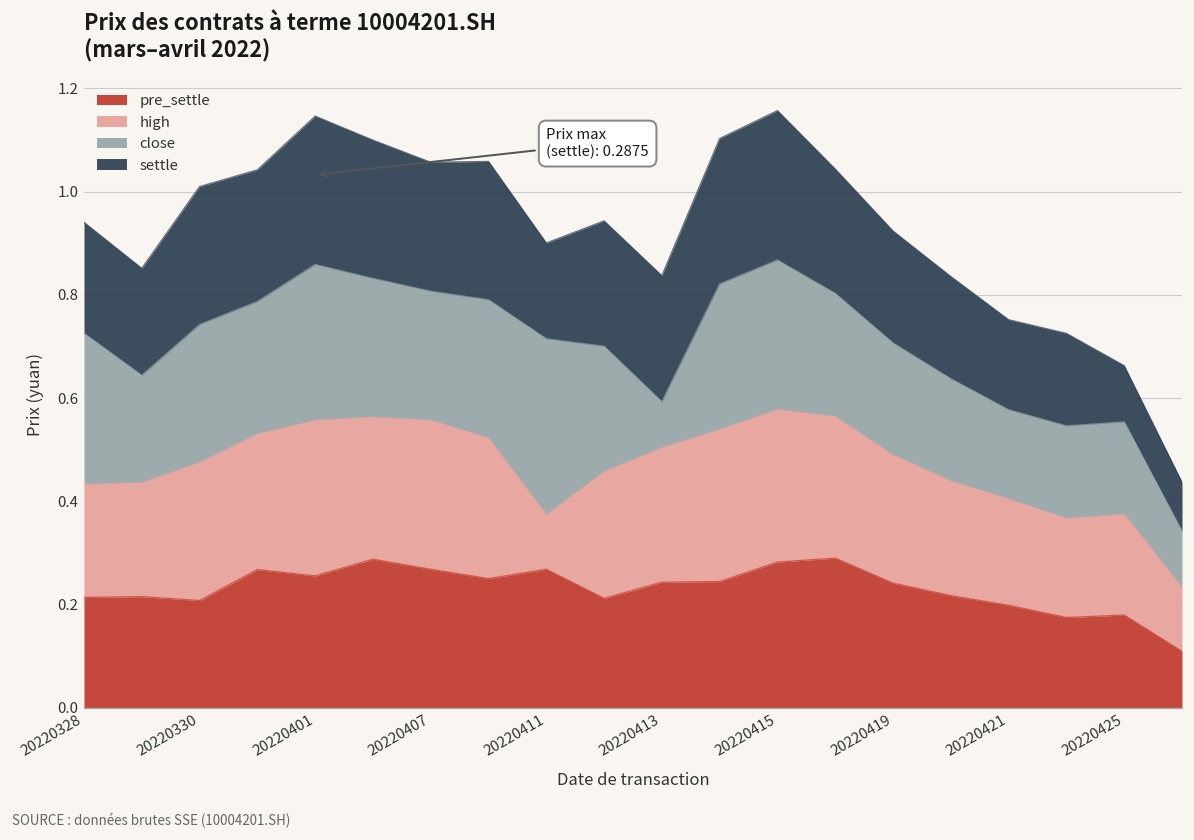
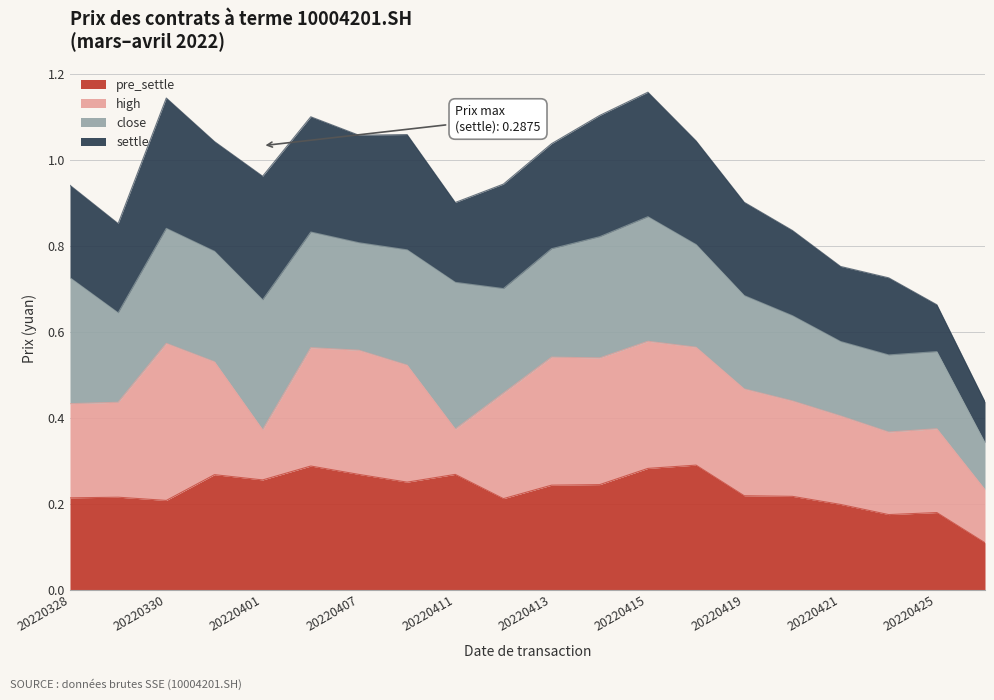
high, 20220330: 0.27 -> 0.37
settle, 20220330: 0.27 -> 0.30
high, 20220401: 0.30 -> 0.12
high, 20220413: 0.26 -> 0.30
close, 20220413: 0.09 -> 0.25
pre_settle, 20220419: 0.24 -> 0.22
